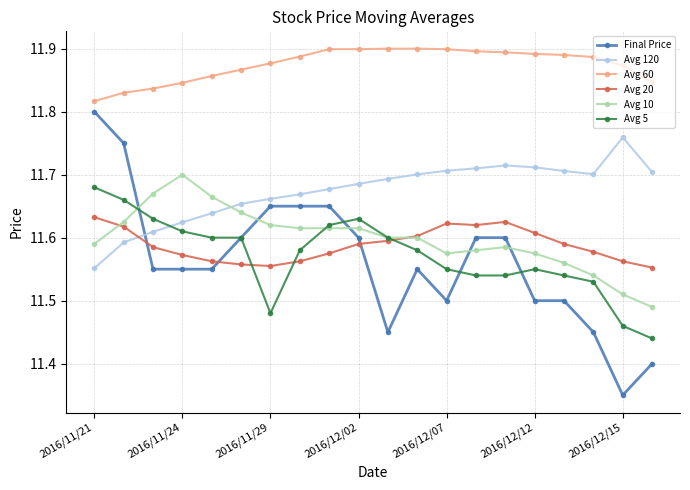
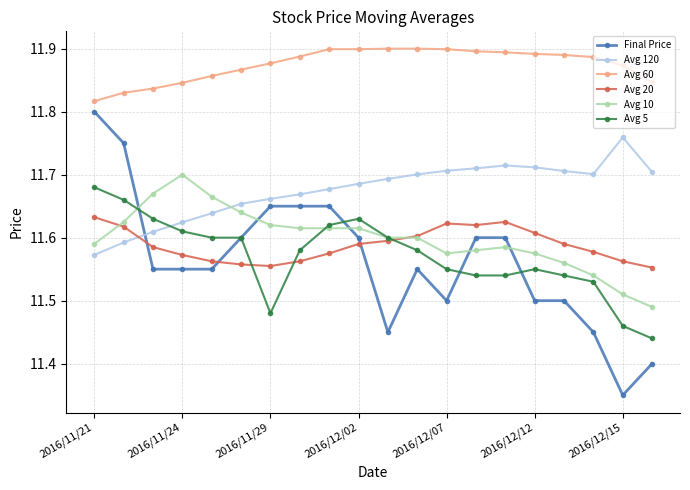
Avg 120, 2016/11/21: 11.55 -> 11.57
